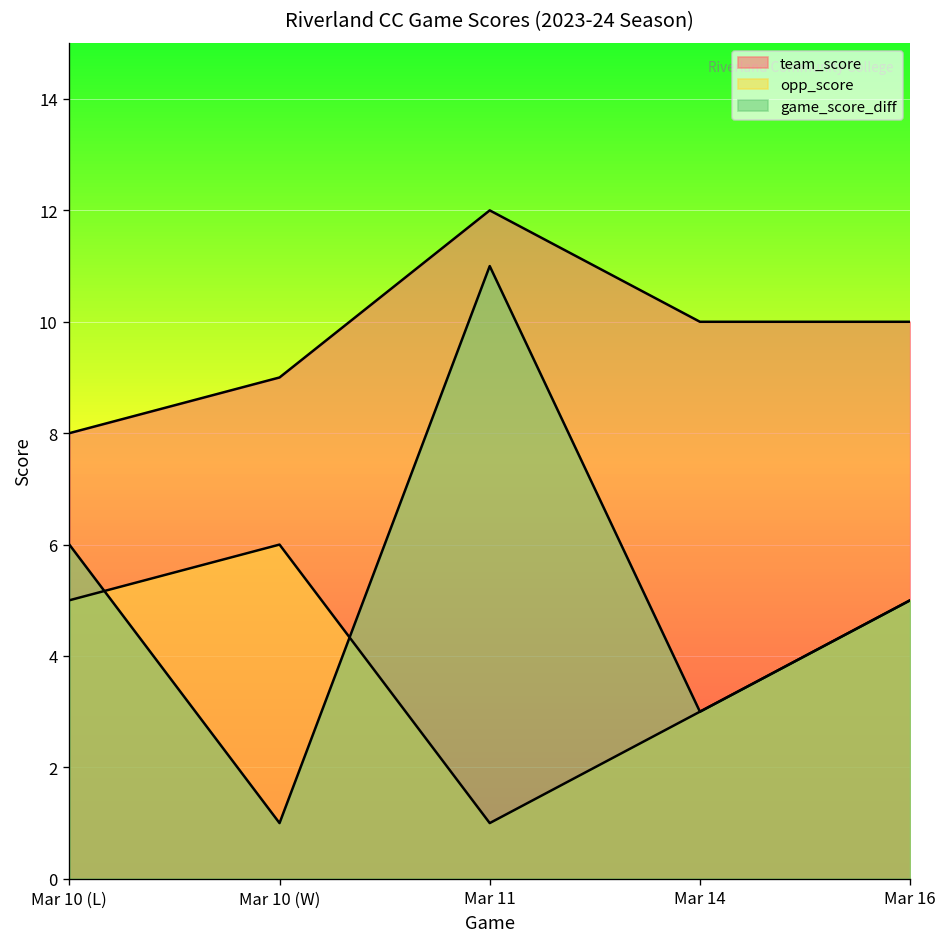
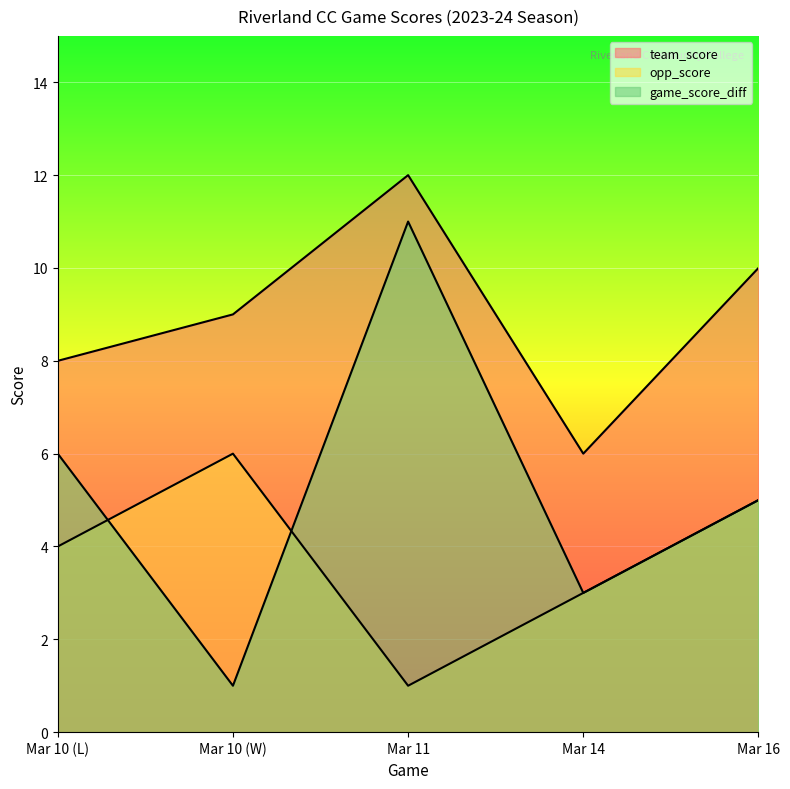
opp_score, Mar 10 (L): 5 -> 4
team_score, Mar 14: 10 -> 6
